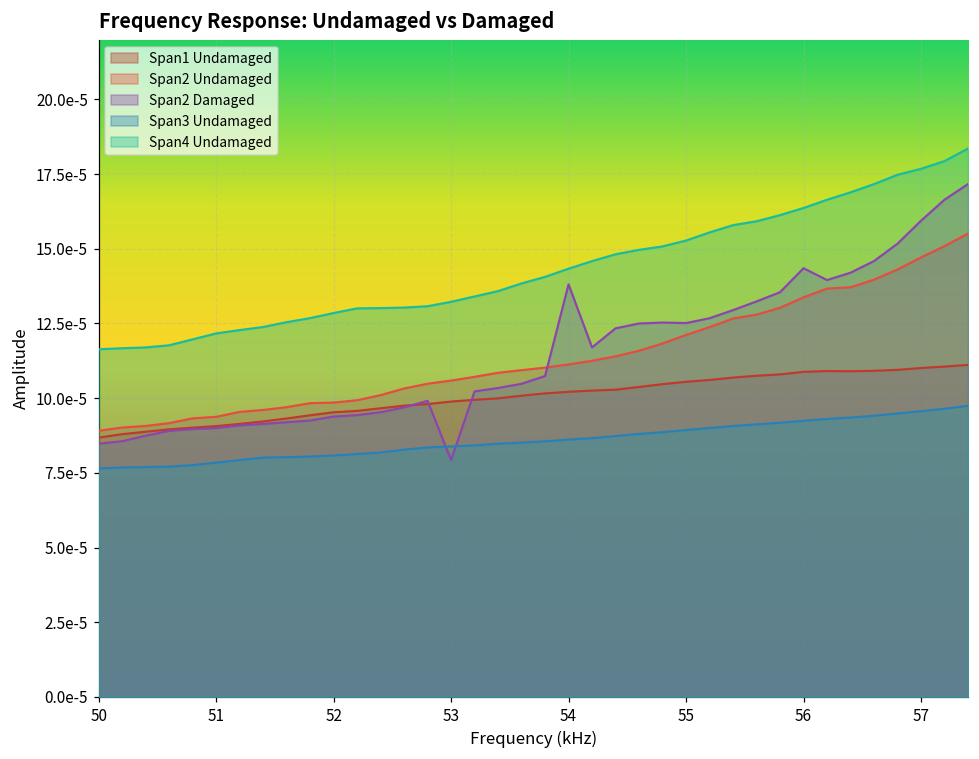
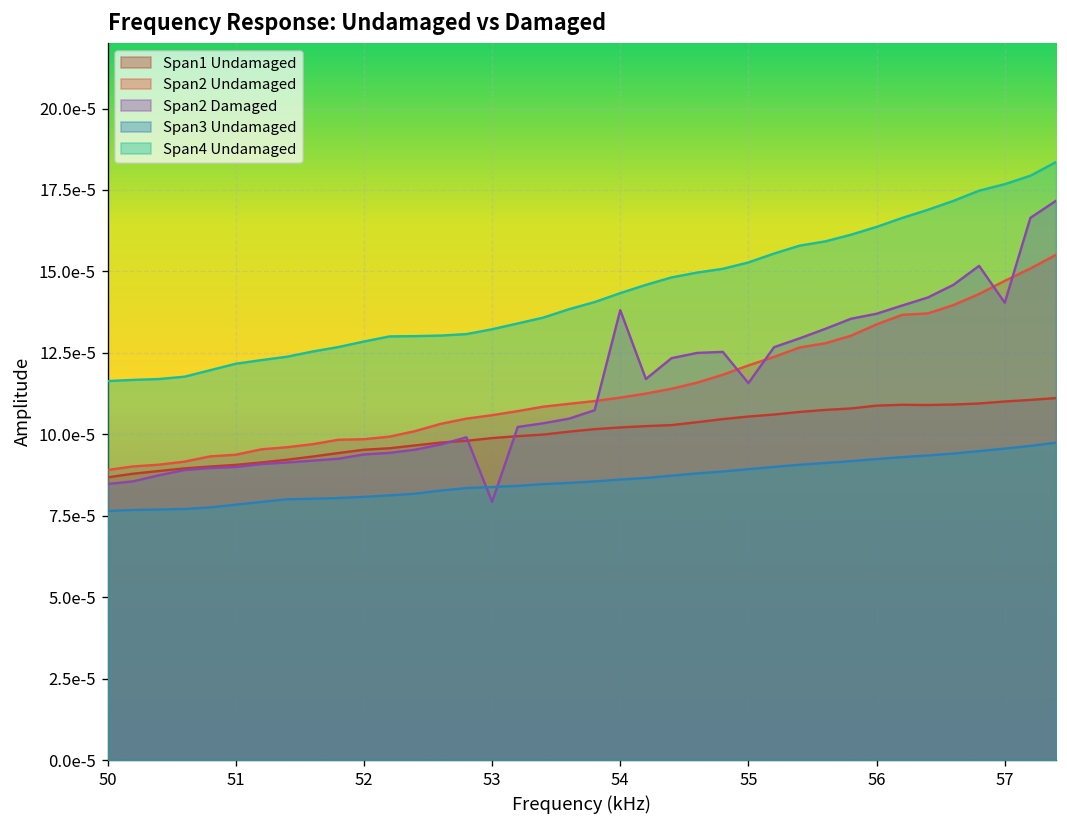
Span2 Damaged, 55: 0.000125 -> 0.000116
Span2 Damaged, 56: 0.000144 -> 0.000137
Span2 Damaged, 57: 0.000159 -> 0.000140
